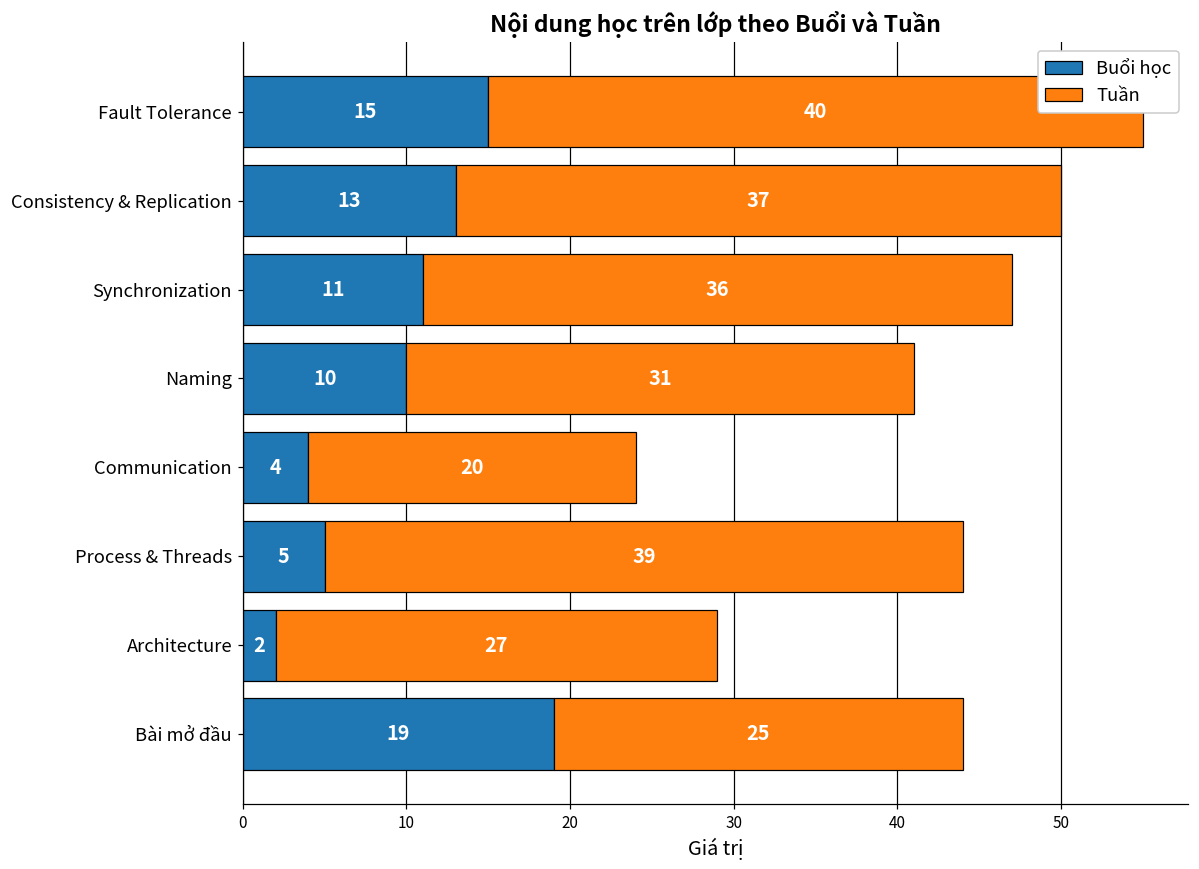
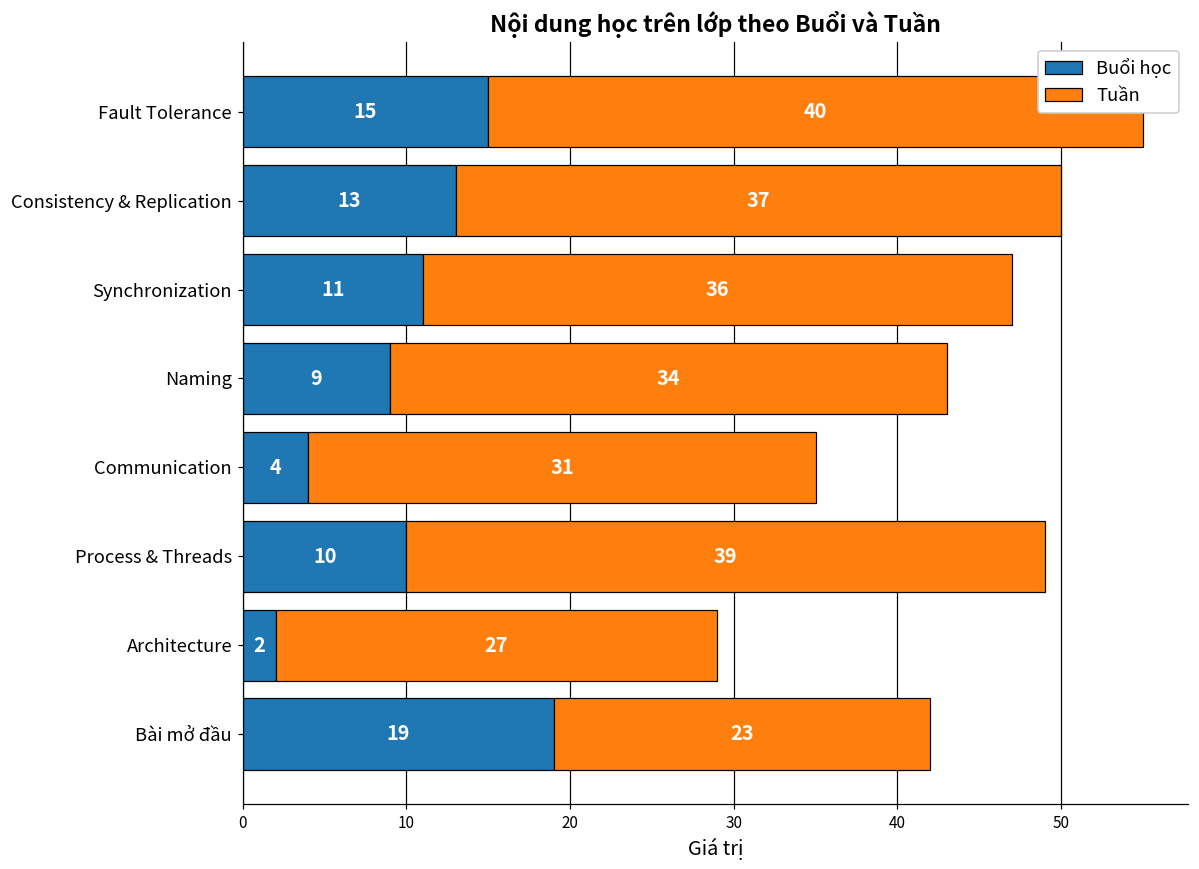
Buổi học, Naming: 10 -> 9
Tuần, Naming: 31 -> 34
Tuần, Communication: 20 -> 31
Buổi học, Process & Threads: 5 -> 10
Tuần, Bài mở đầu: 25 -> 23
